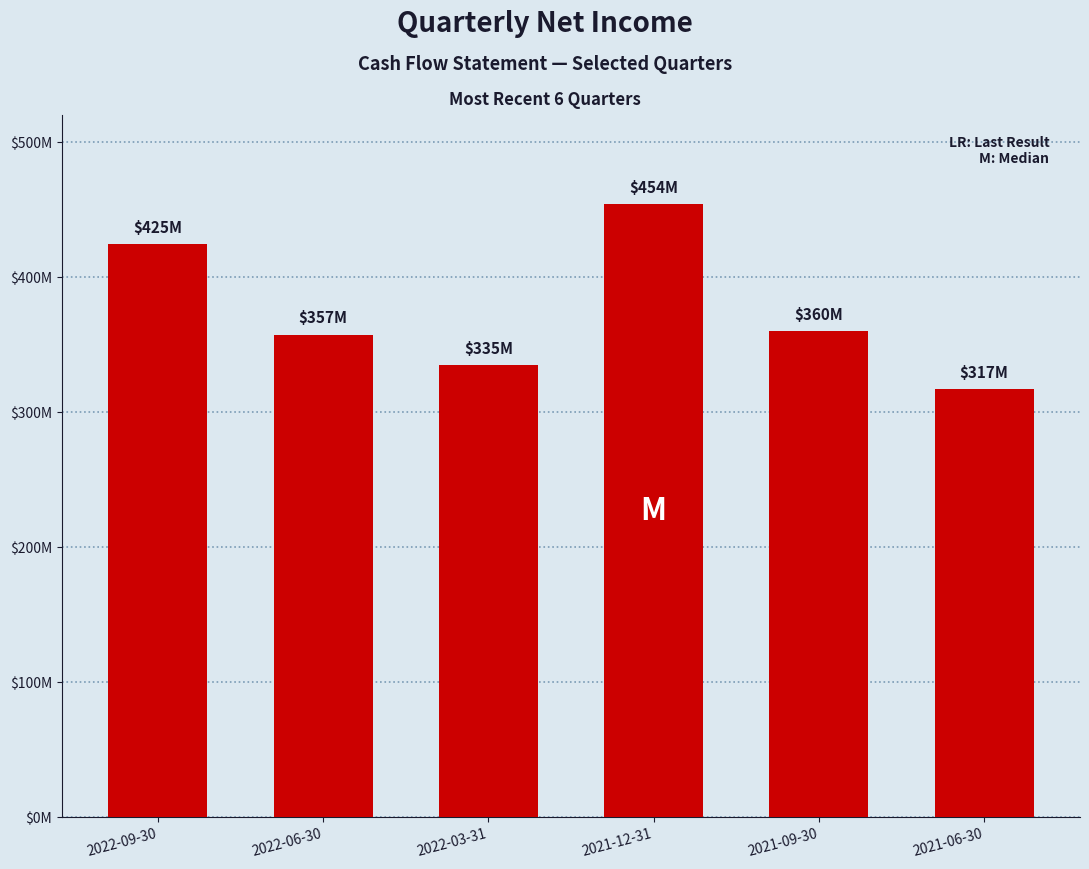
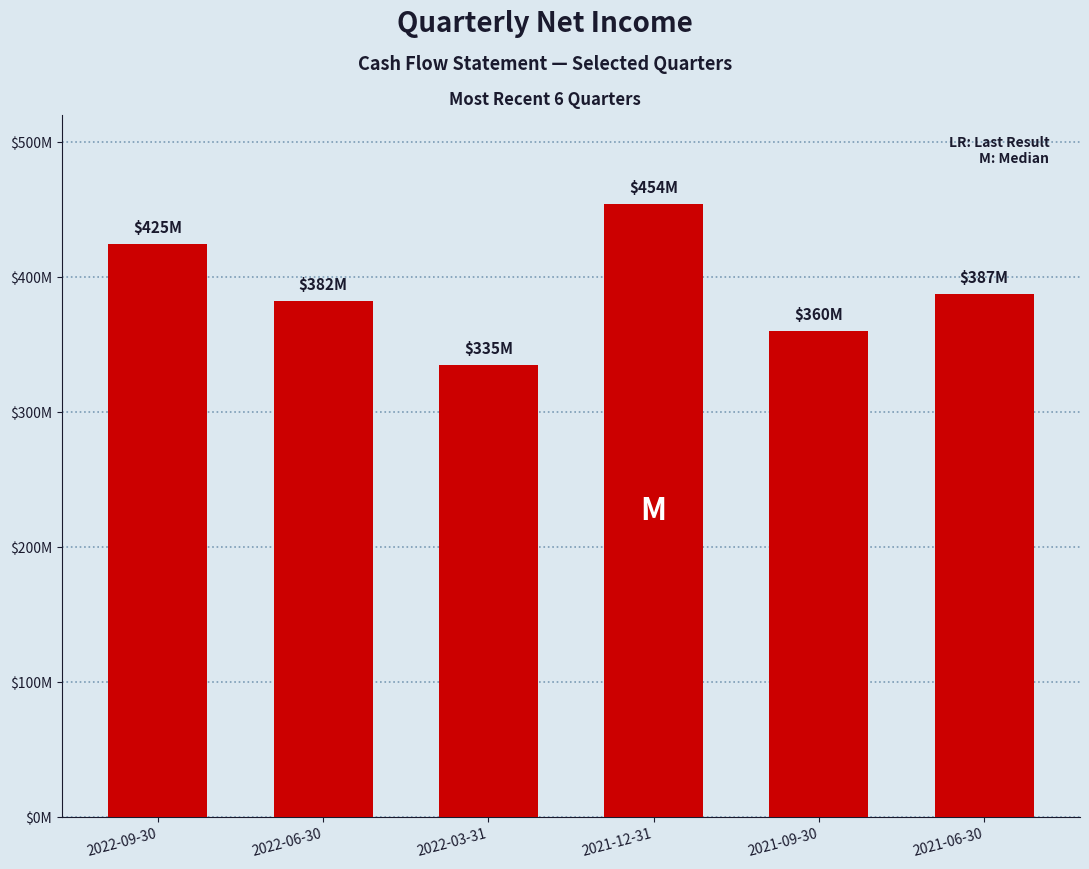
2022-06-30: $357M -> $382M
2021-06-30: $317M -> $387M
